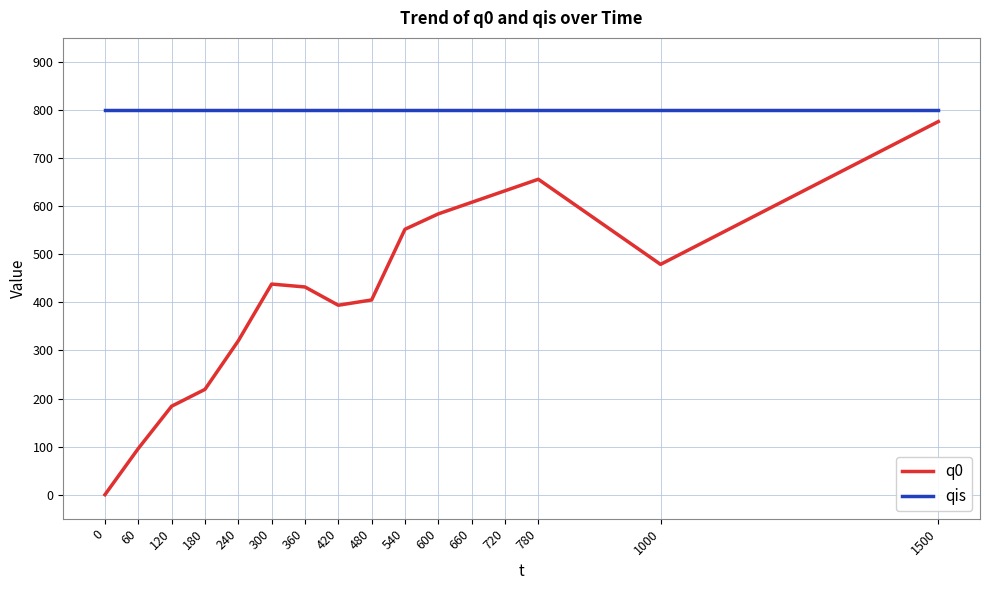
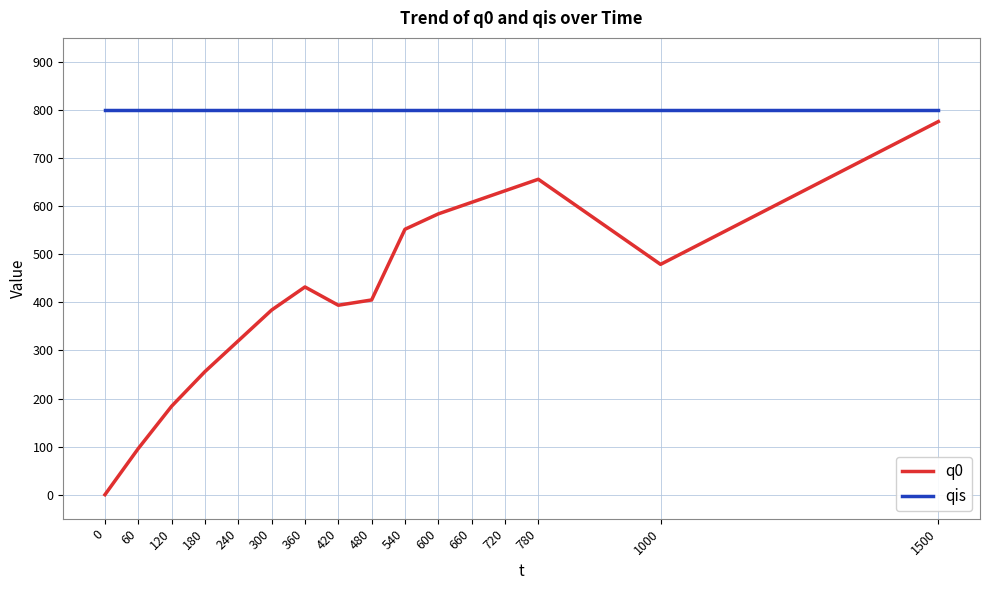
q0, 180: 220 -> 260
q0, 300: 440 -> 380
